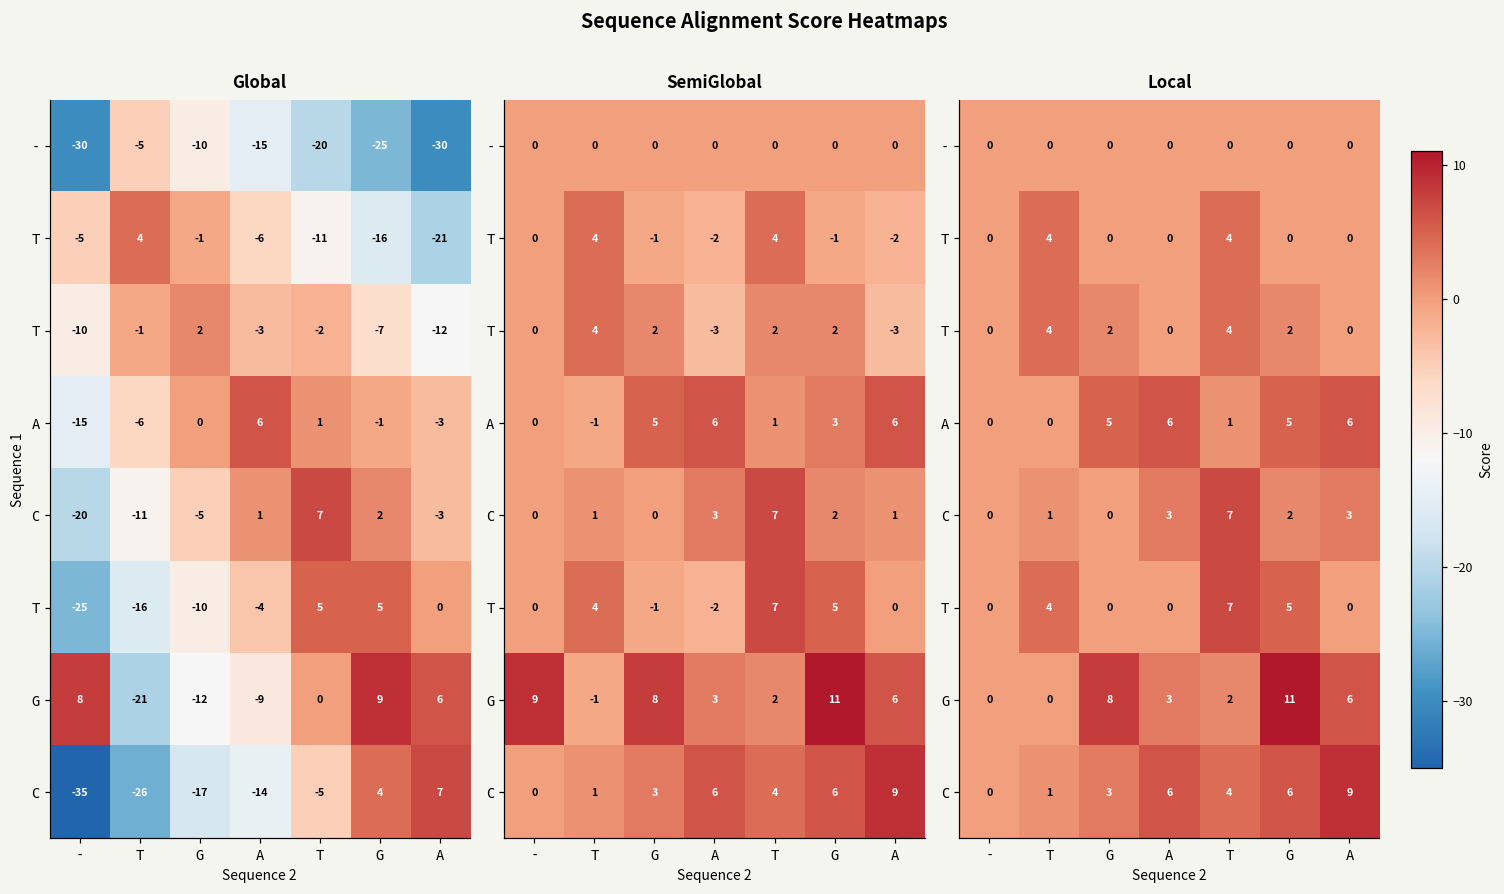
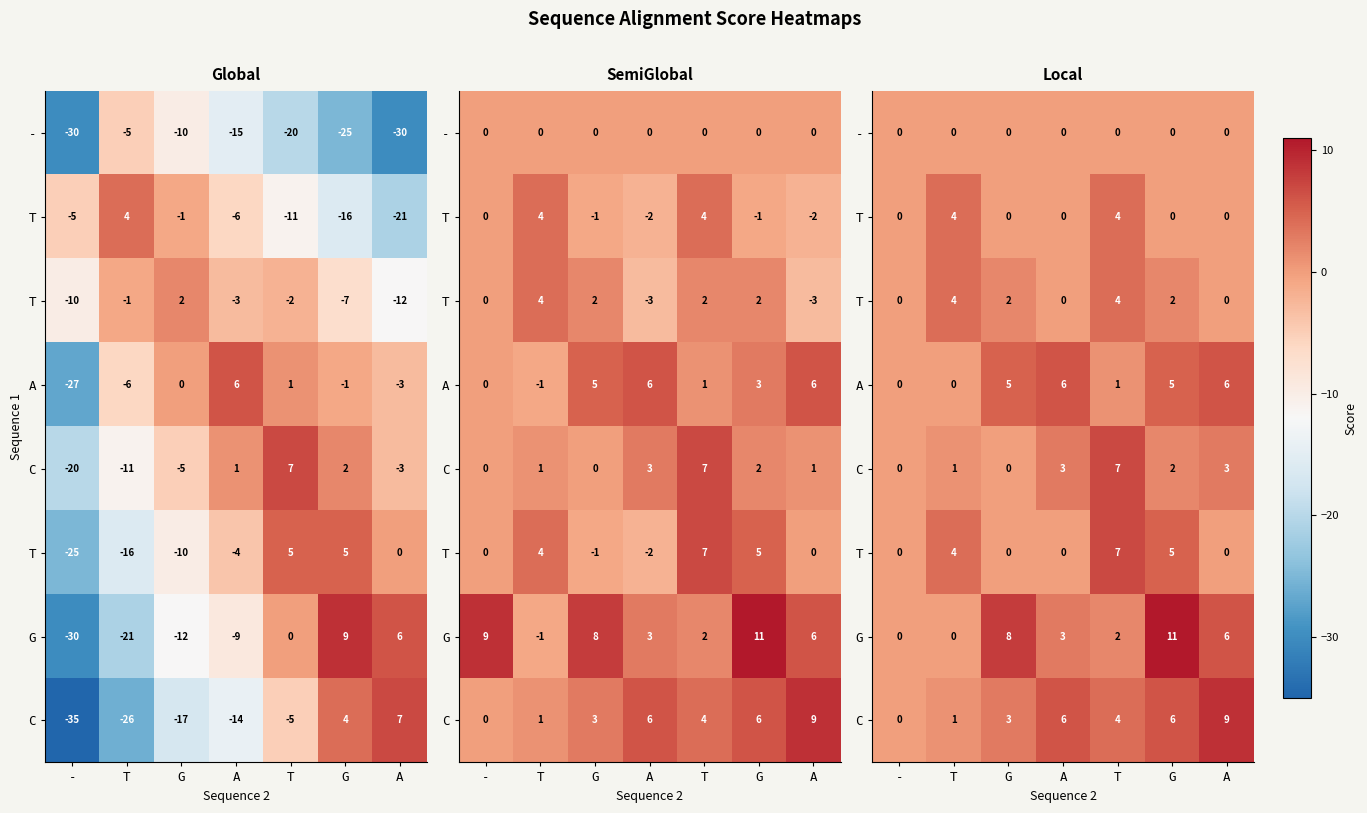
Global, A, -: -15 -> -27
Global, G, -: 8 -> -30
